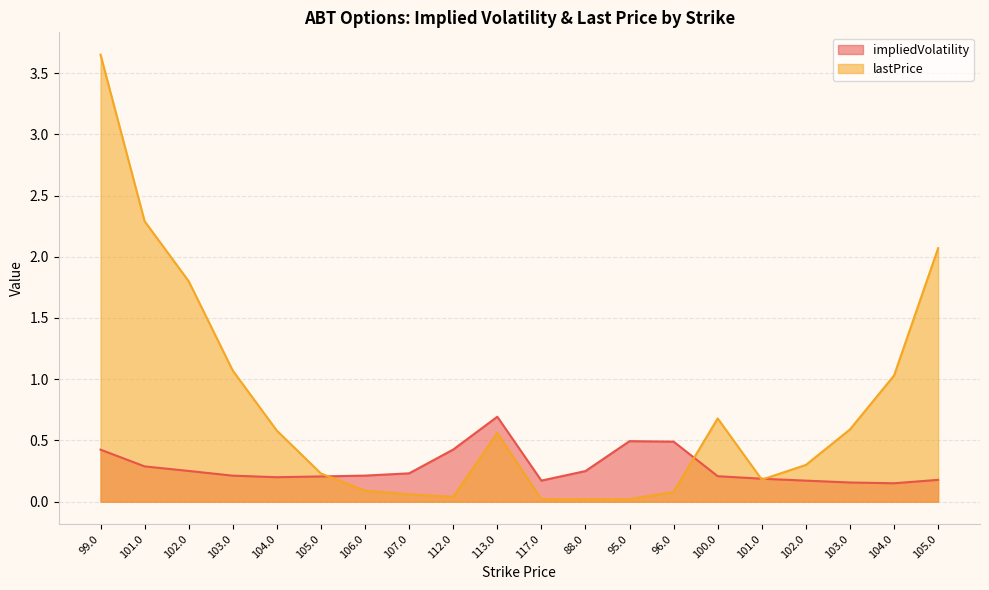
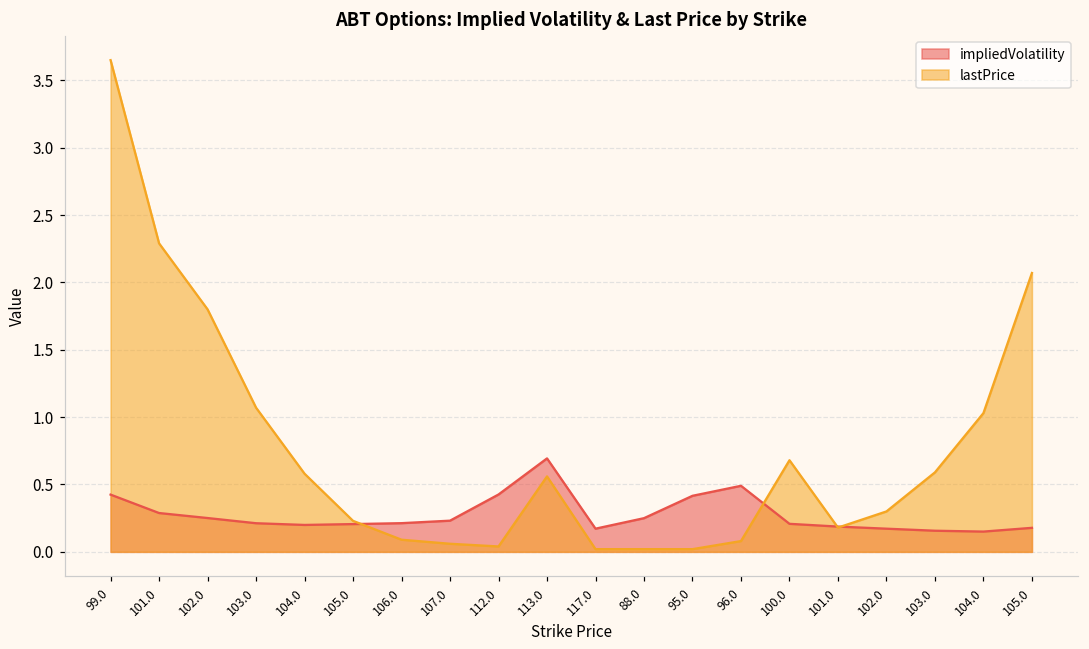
impliedVolatility, 95.0: 0.49 -> 0.42
